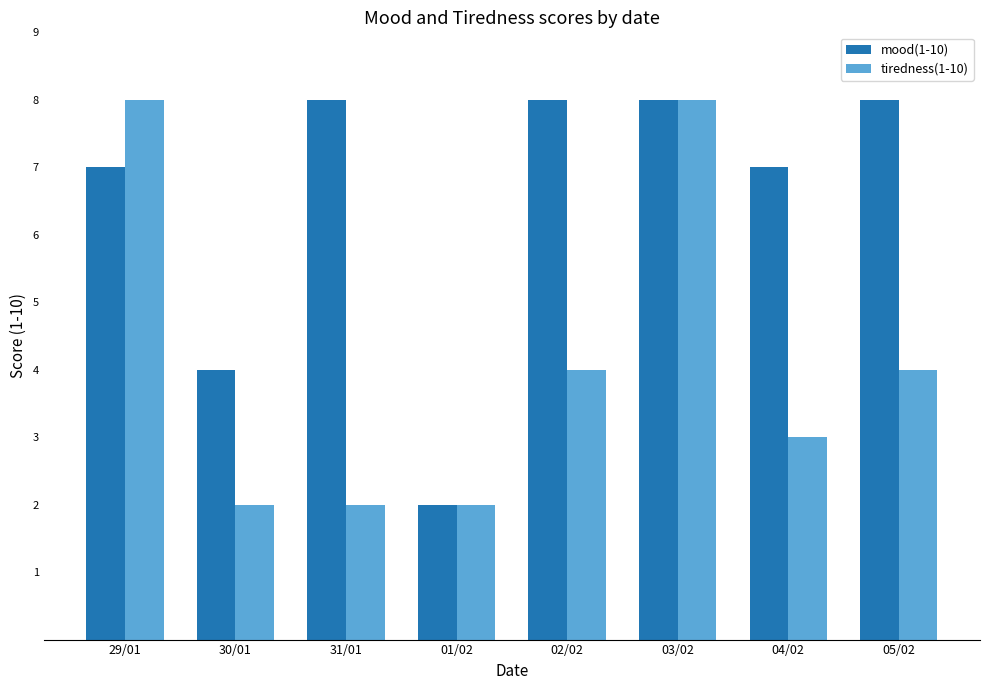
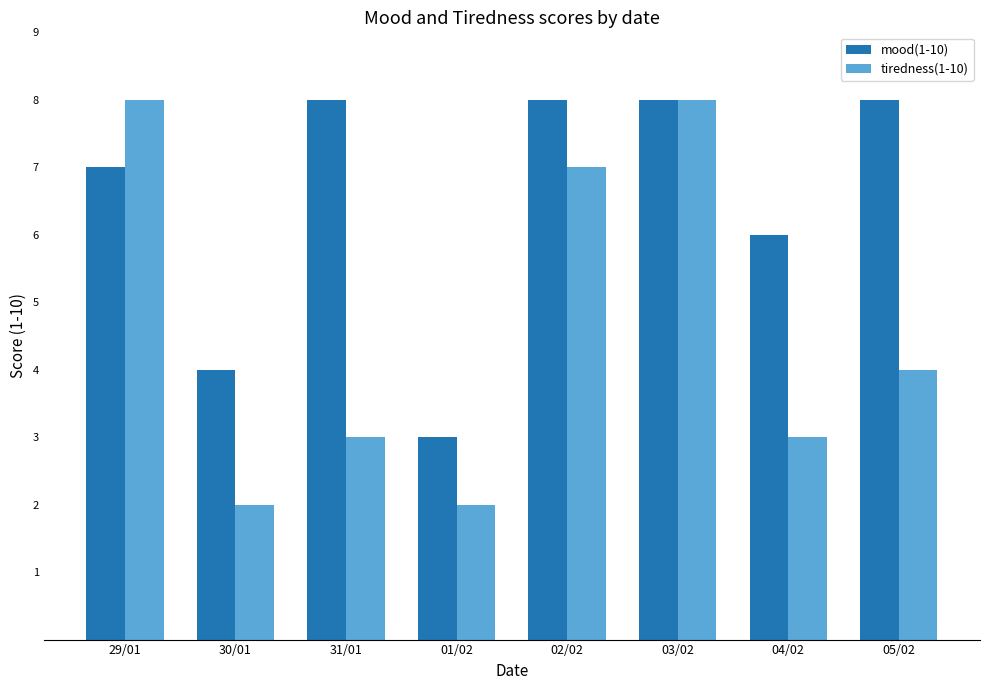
tiredness(1-10), 31/01: 2 -> 3
mood(1-10), 01/02: 2 -> 3
tiredness(1-10), 02/02: 4 -> 7
mood(1-10), 04/02: 7 -> 6
